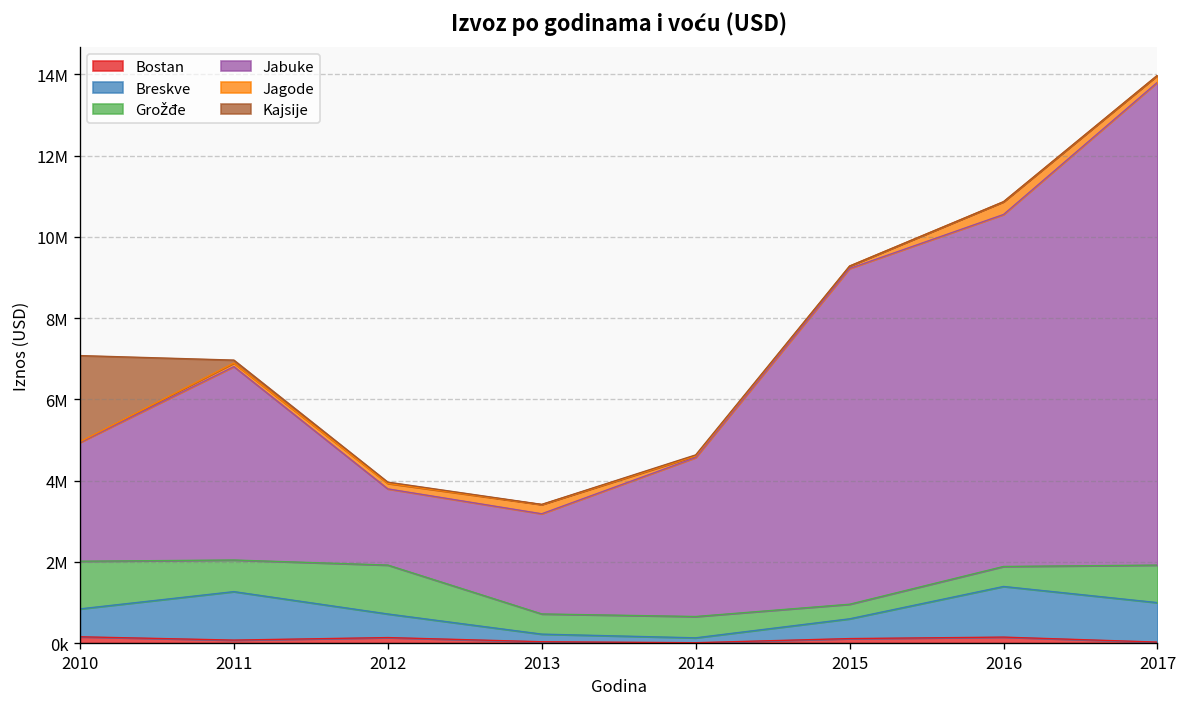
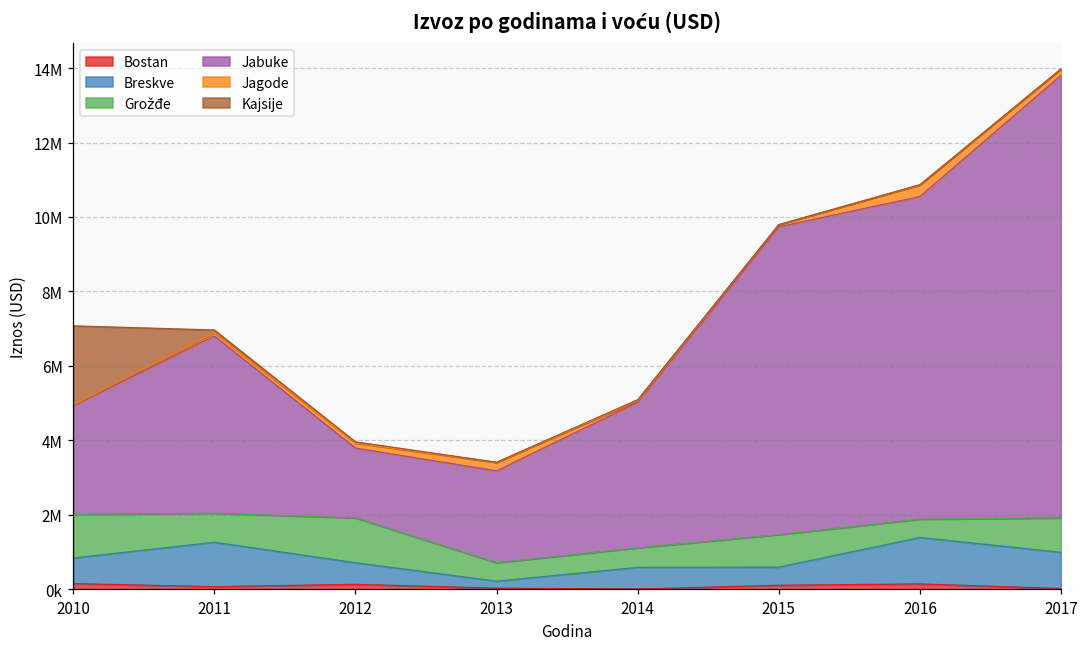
Breskve, 2014: 100000 -> 600000
Grožđe, 2015: 400000 -> 900000
